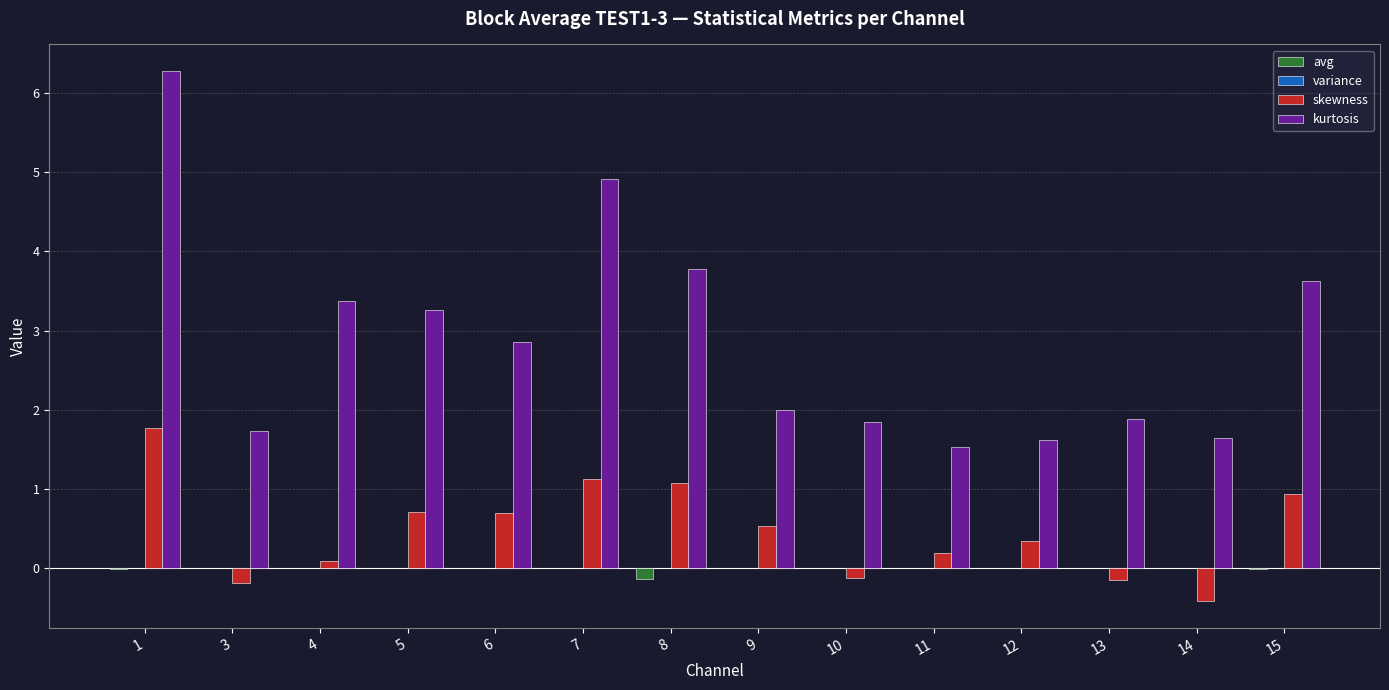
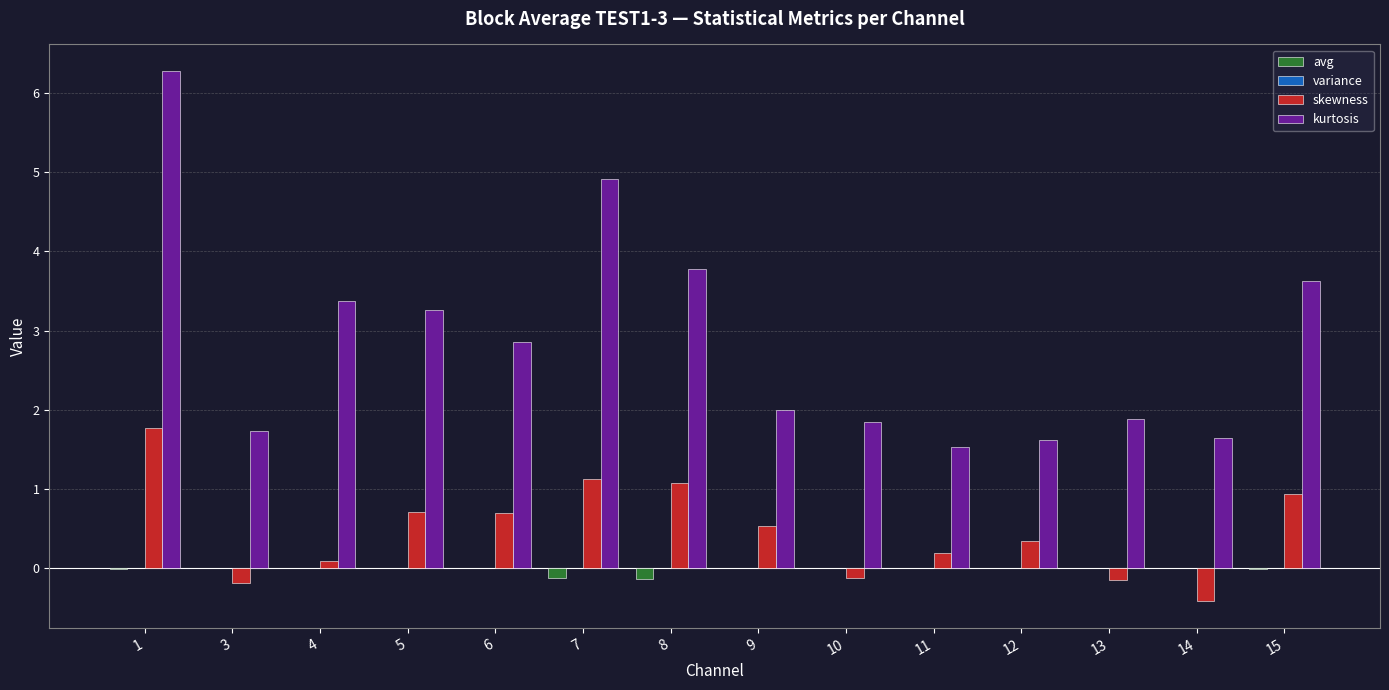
avg, 7: 0.0 -> -0.1
